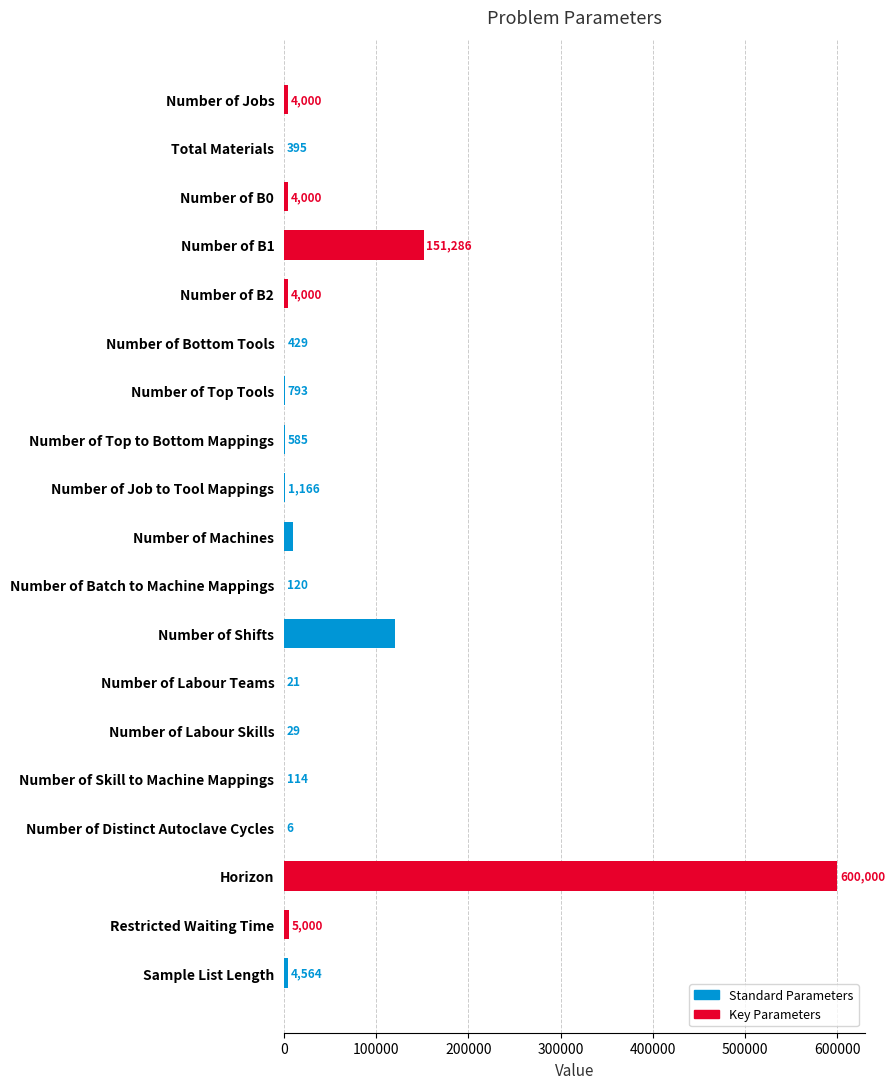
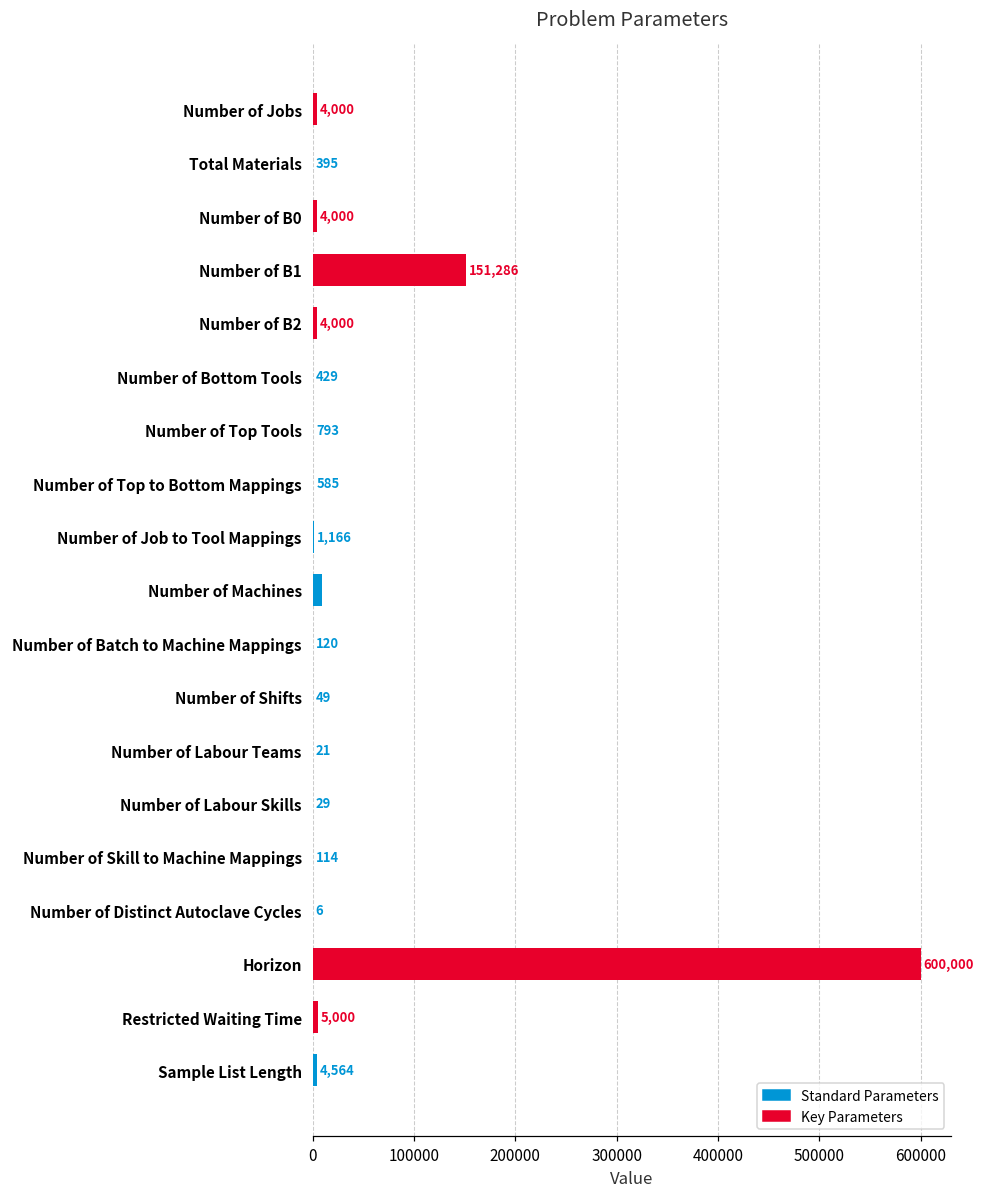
Number of Shifts: 120000 -> 0
